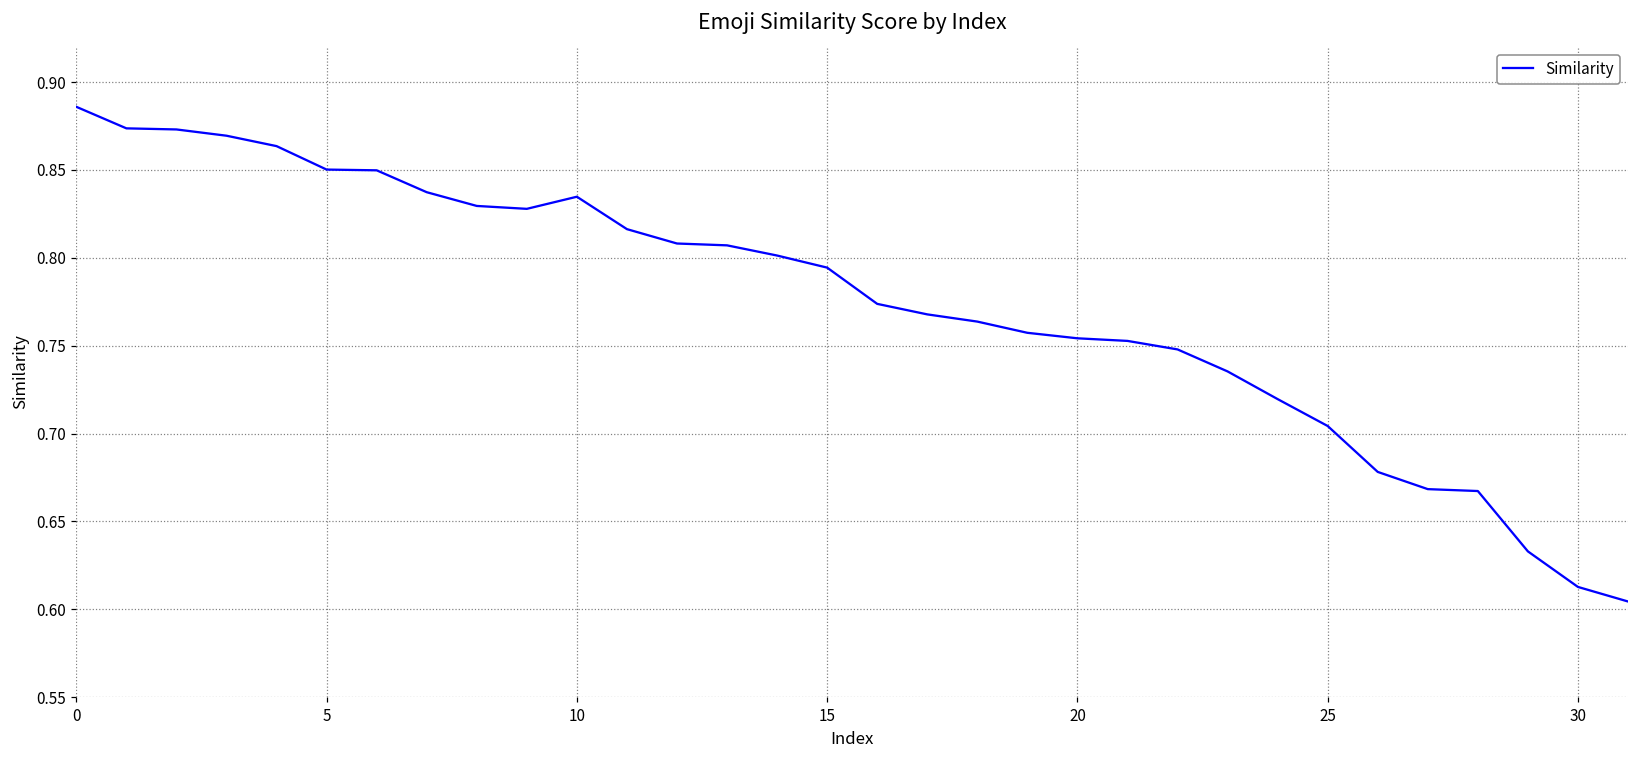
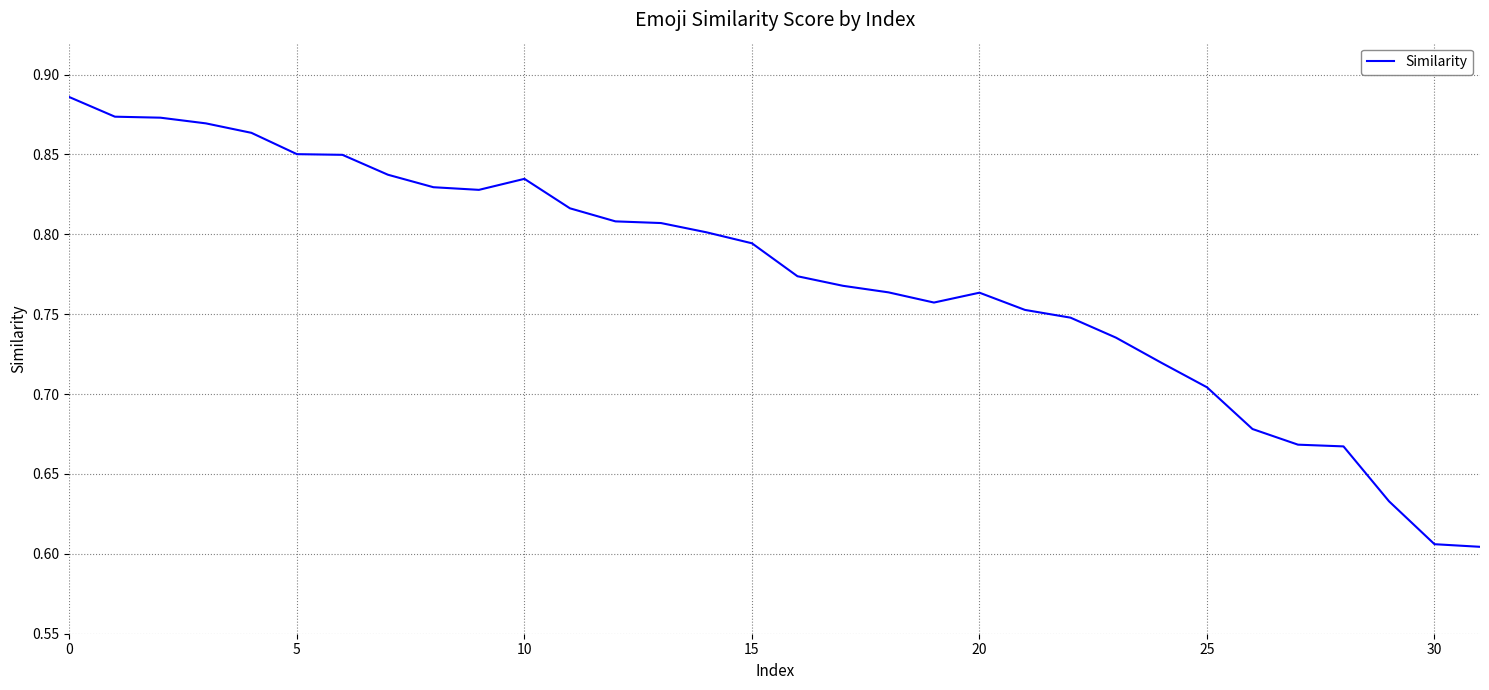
20: 0.754 -> 0.763
30: 0.613 -> 0.606
